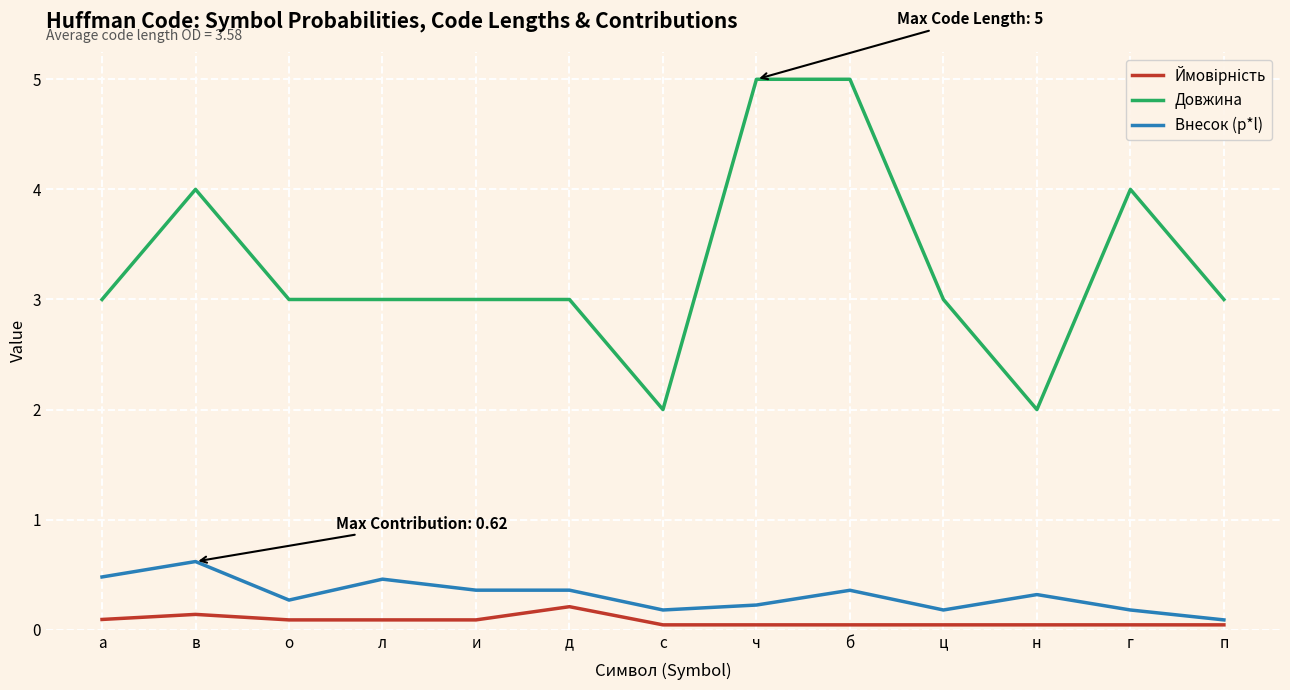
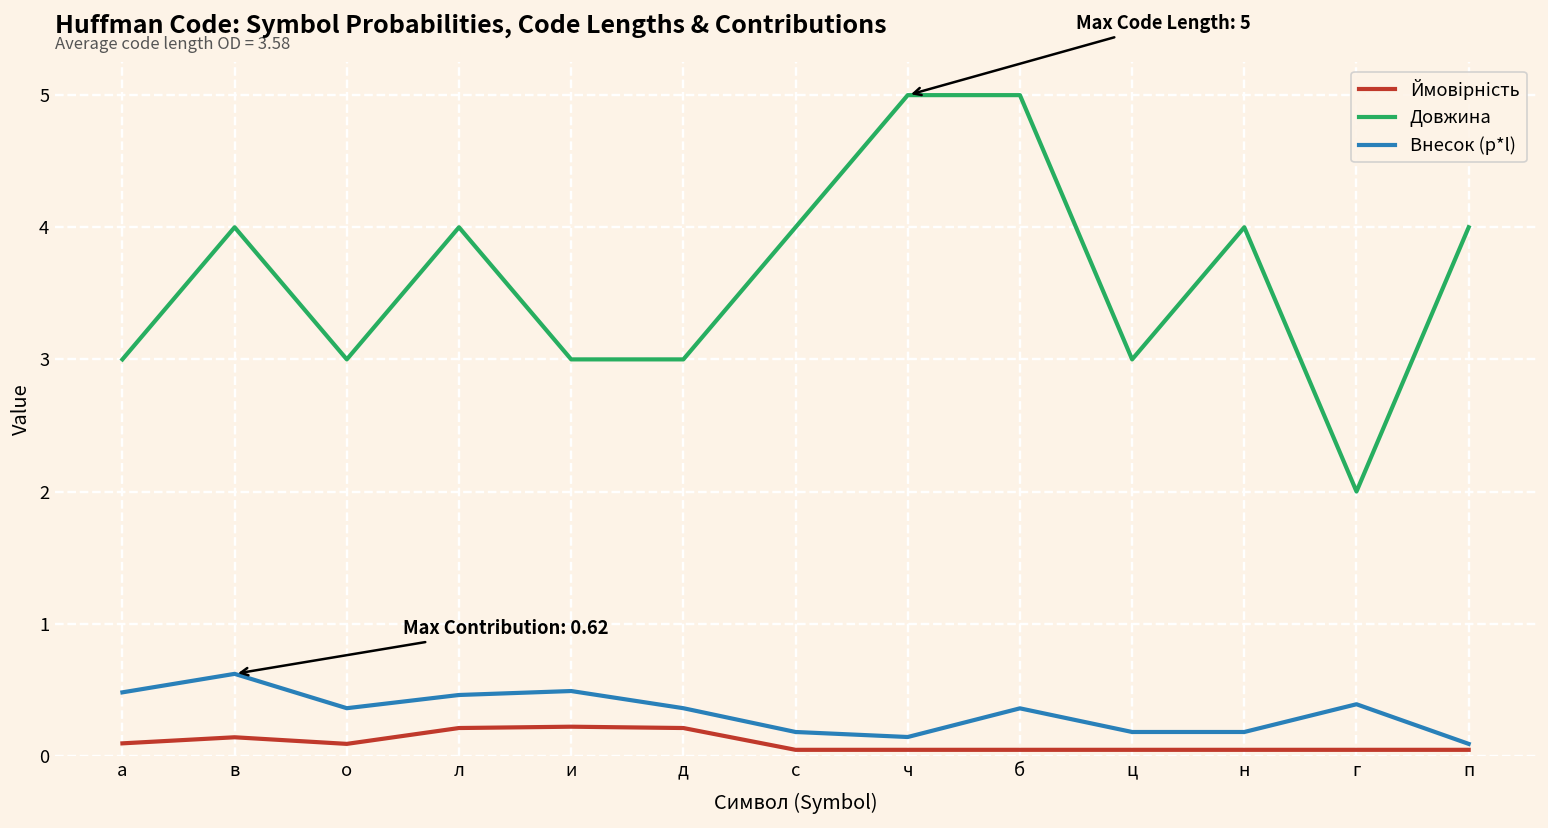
Внесок (p*l), о: 0.27 -> 0.36
Ймовірність, л: 0.09 -> 0.21
Довжина, л: 3 -> 4
Ймовірність, и: 0.09 -> 0.22
Внесок (p*l), и: 0.36 -> 0.49
Довжина, с: 2 -> 4
Внесок (p*l), ч: 0.23 -> 0.14
Довжина, н: 2 -> 4
Внесок (p*l), н: 0.32 -> 0.18
Довжина, г: 4 -> 2
Внесок (p*l), г: 0.18 -> 0.39
Довжина, п: 3 -> 4
